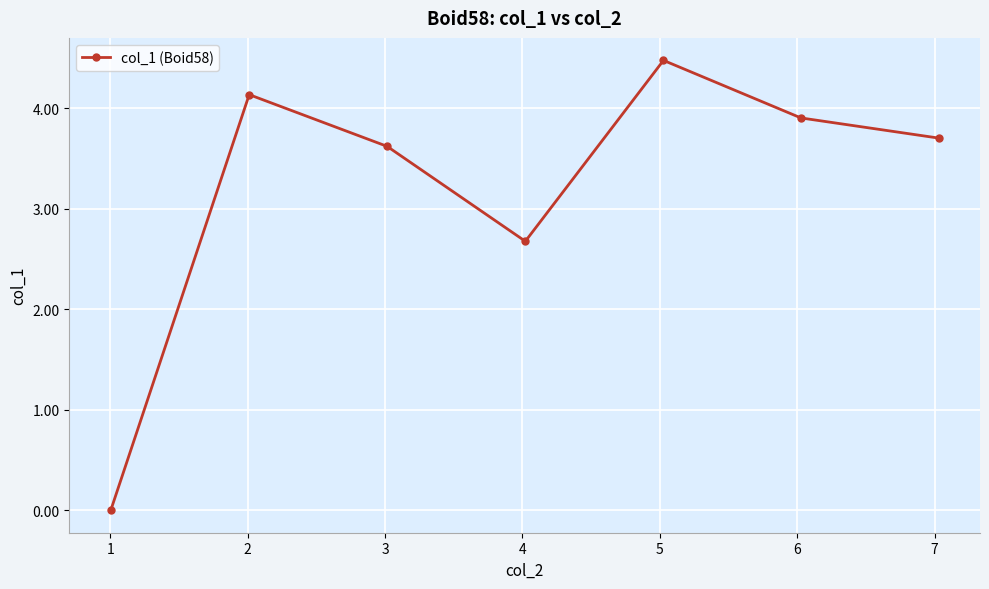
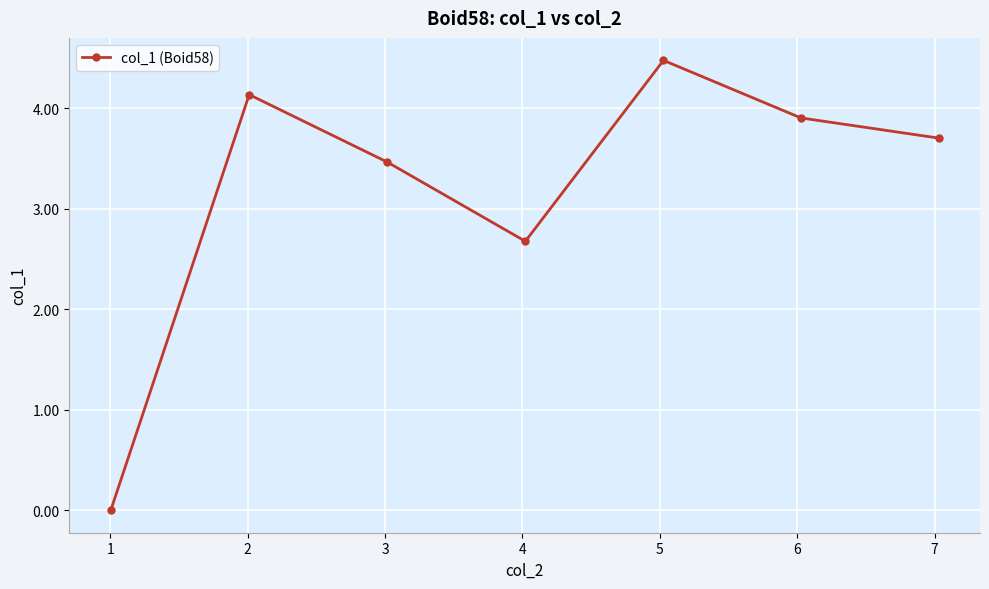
3: 3.62 -> 3.47
